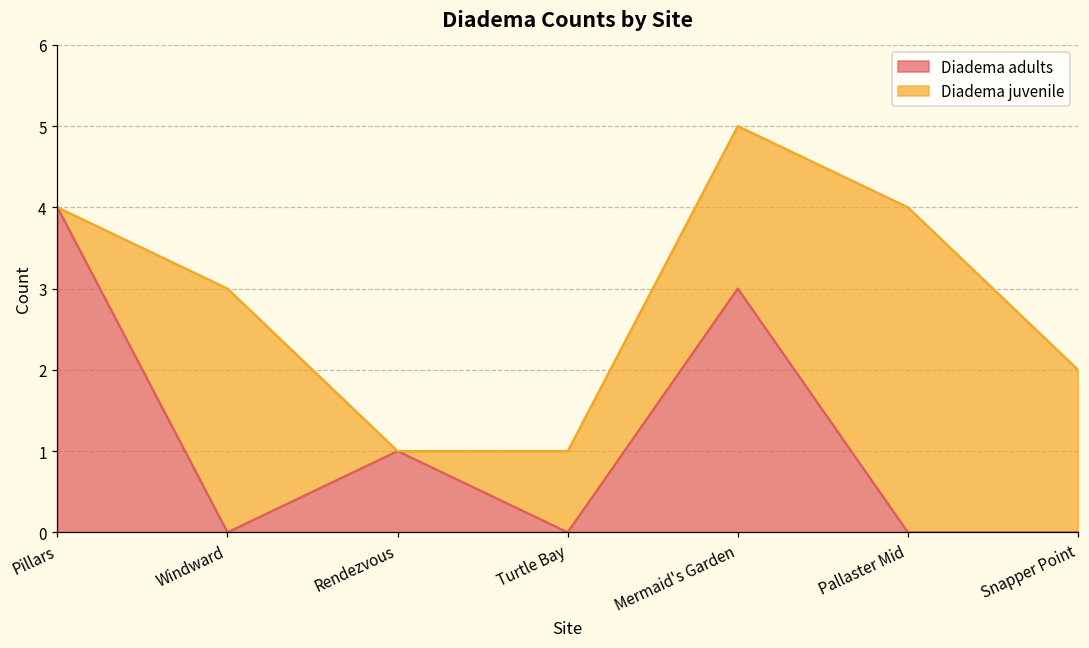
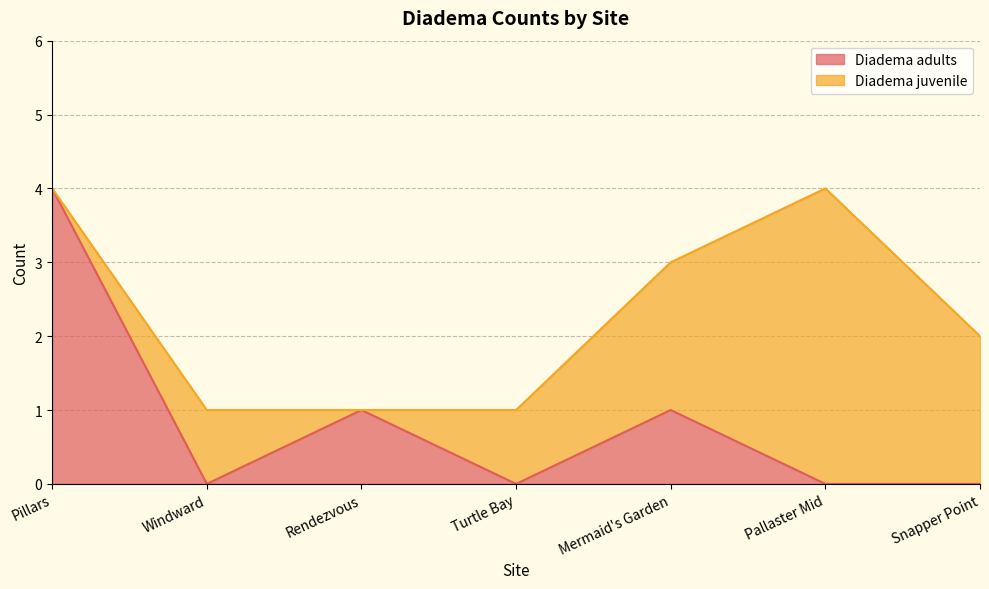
Diadema juvenile, Windward: 3 -> 1
Diadema adults, Mermaid's Garden: 3 -> 1
